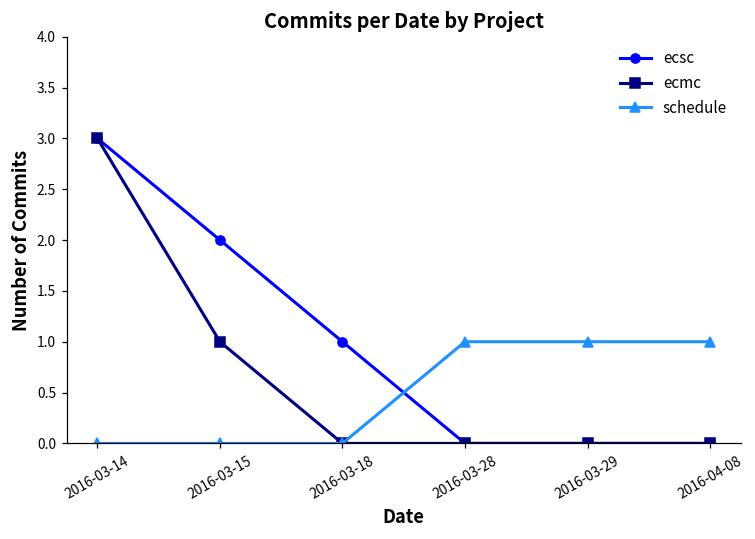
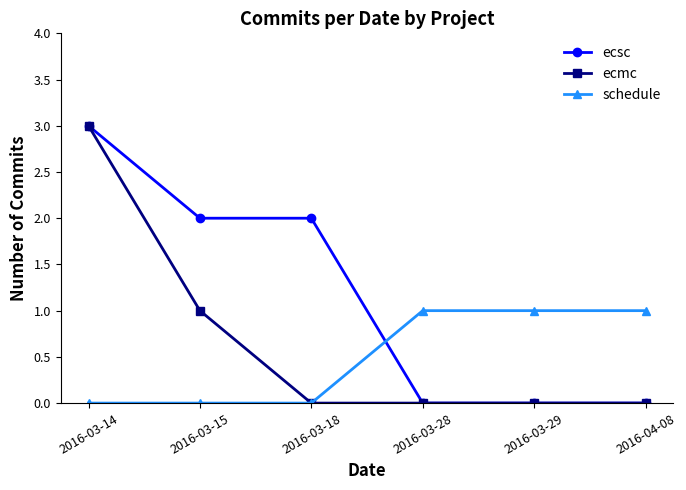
ecsc, 2016-03-18: 1 -> 2
